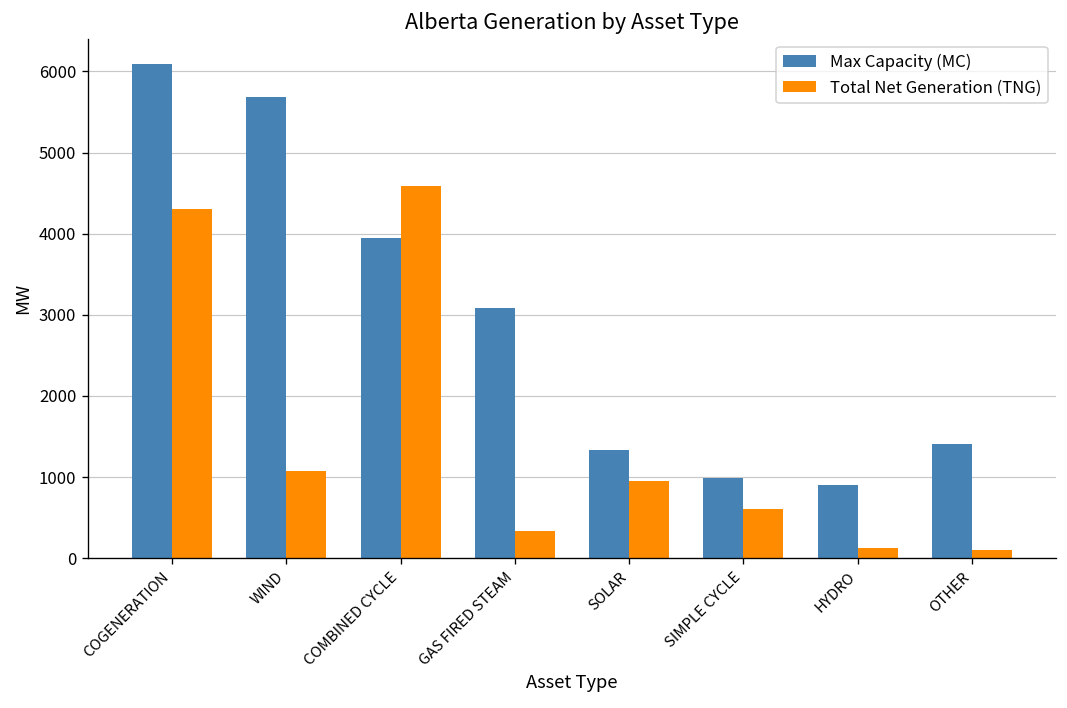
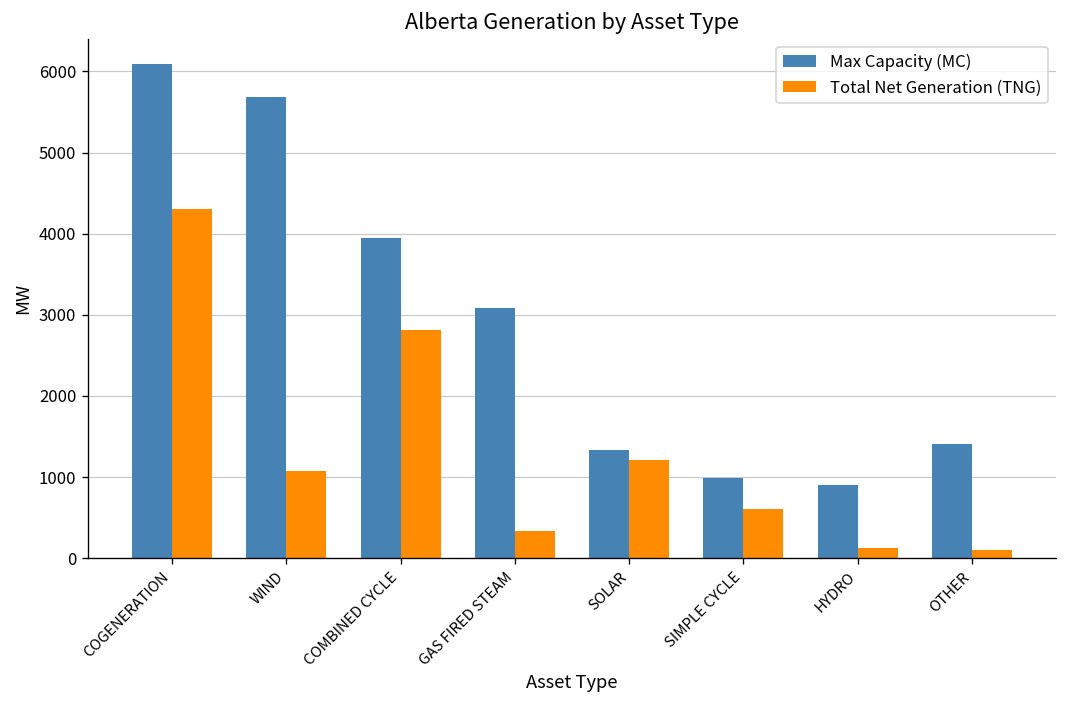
Total Net Generation (TNG), COMBINED CYCLE: 4600 -> 2800
Total Net Generation (TNG), SOLAR: 1000 -> 1200
